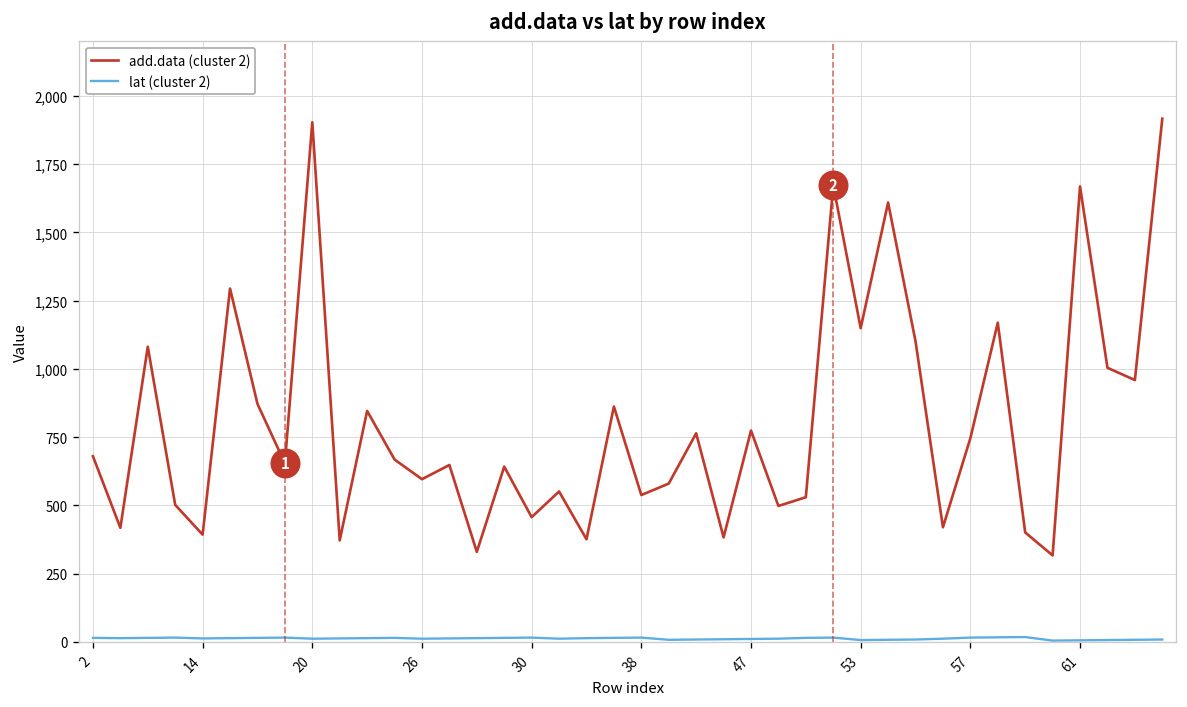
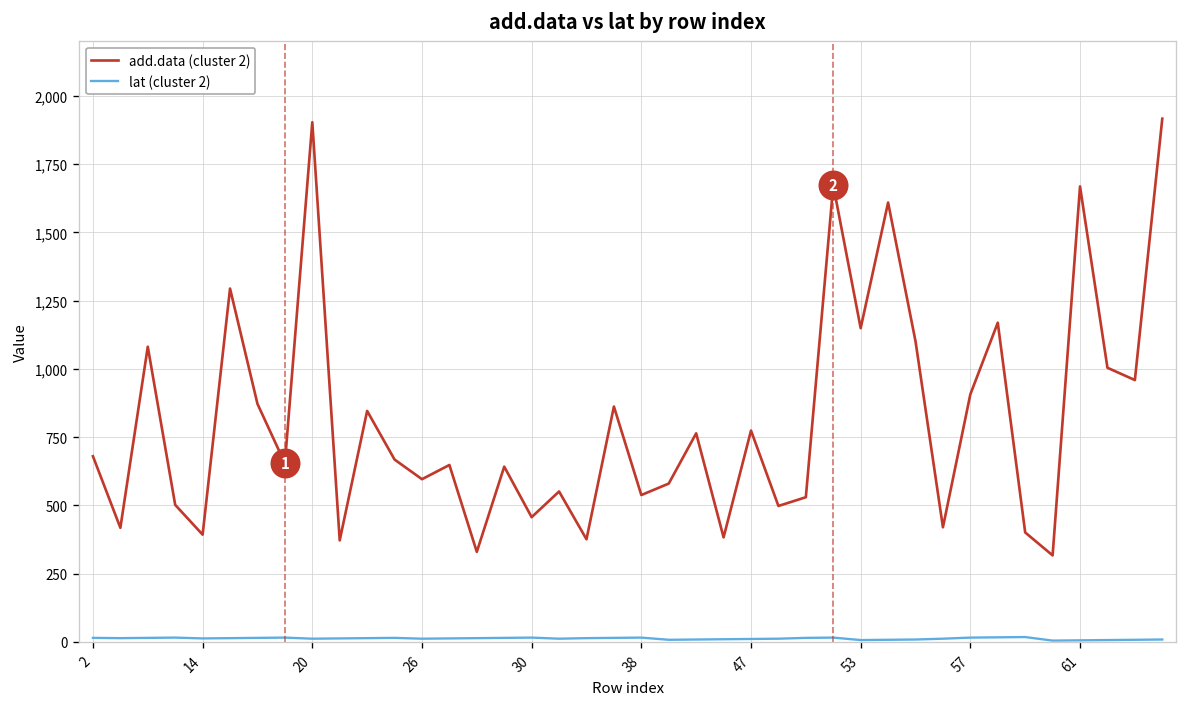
add.data (cluster 2), 57: 750 -> 910
